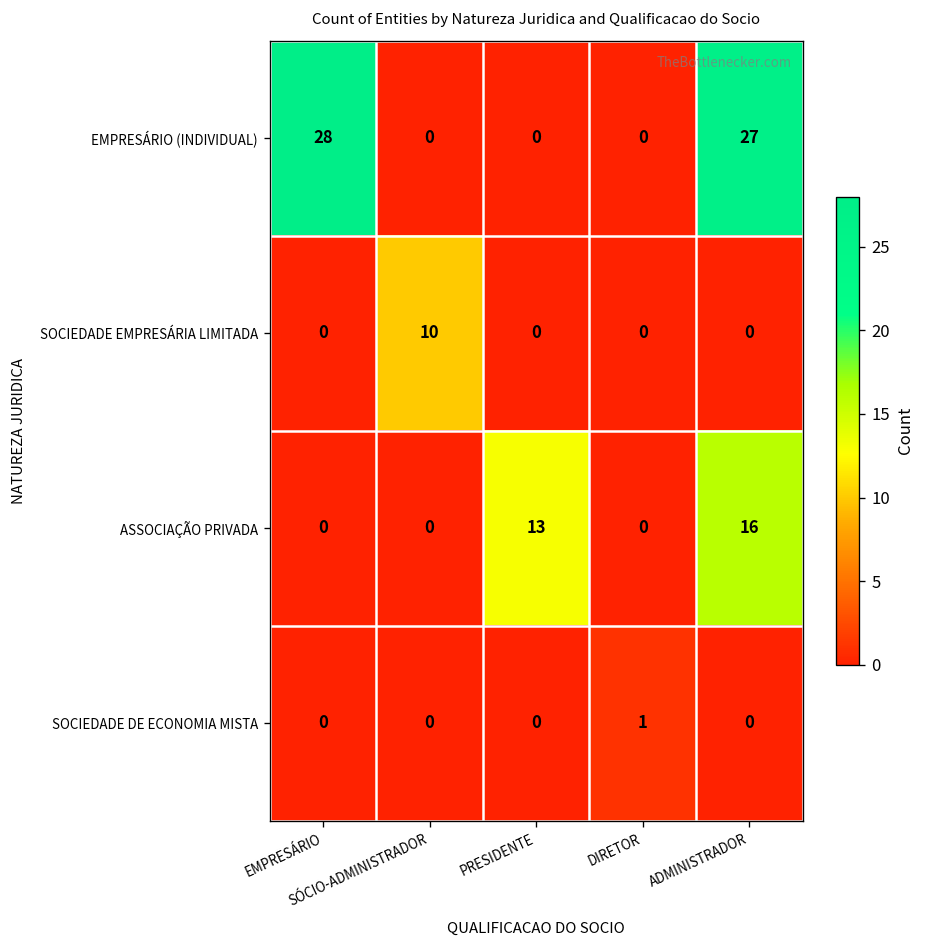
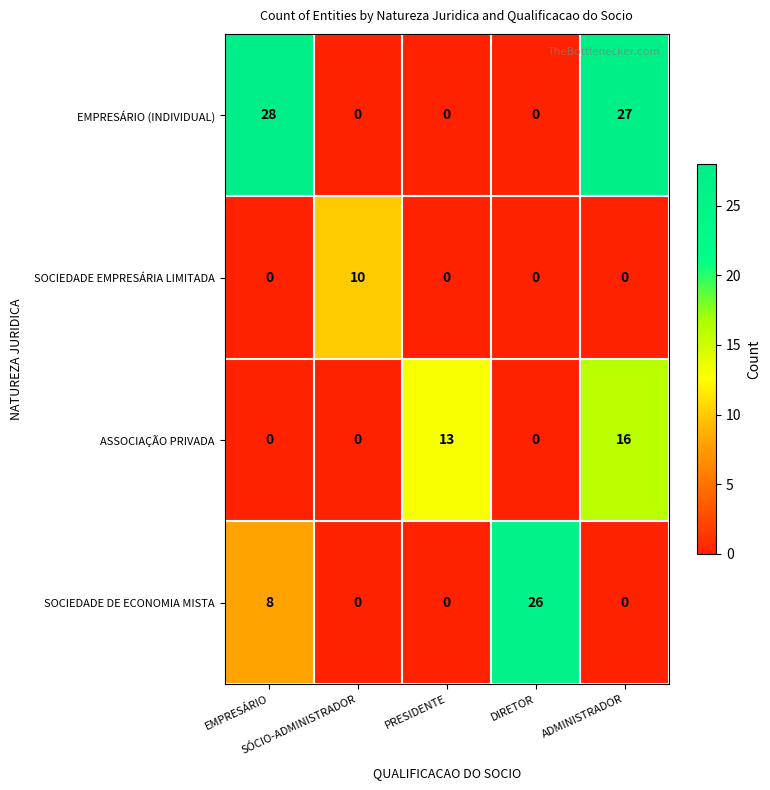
SOCIEDADE DE ECONOMIA MISTA, EMPRESÁRIO: 0 -> 8
SOCIEDADE DE ECONOMIA MISTA, DIRETOR: 1 -> 26
